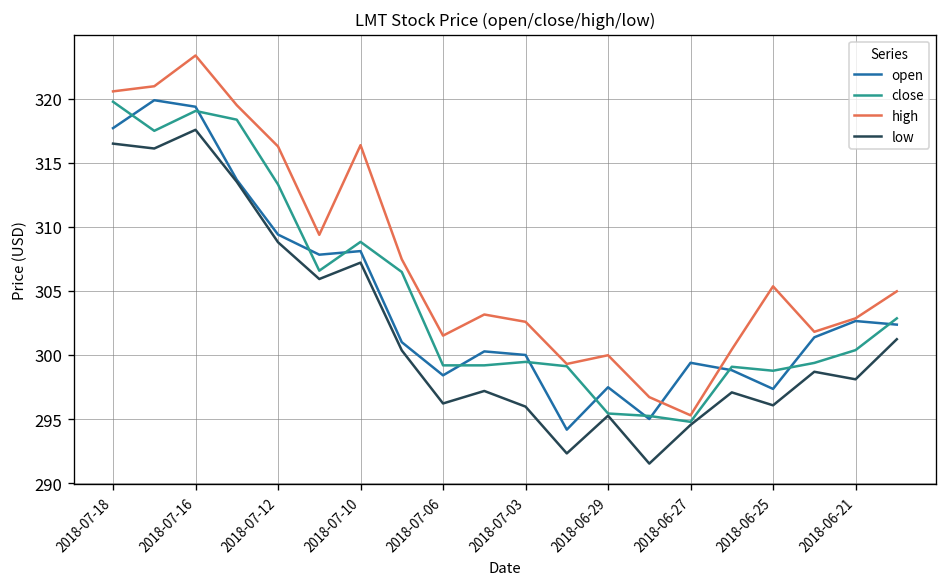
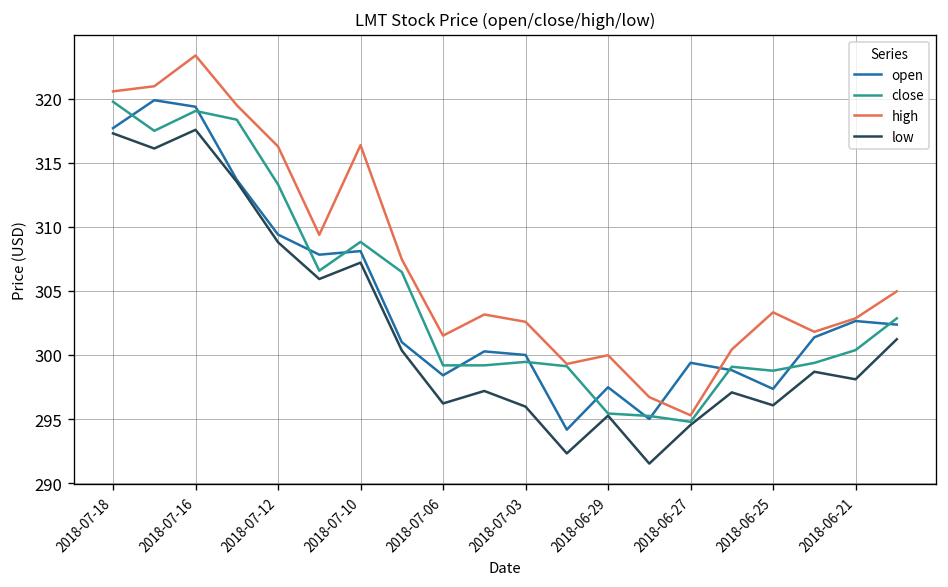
low, 2018-07-18: 316.5 -> 317.3
high, 2018-06-25: 305.4 -> 303.3
